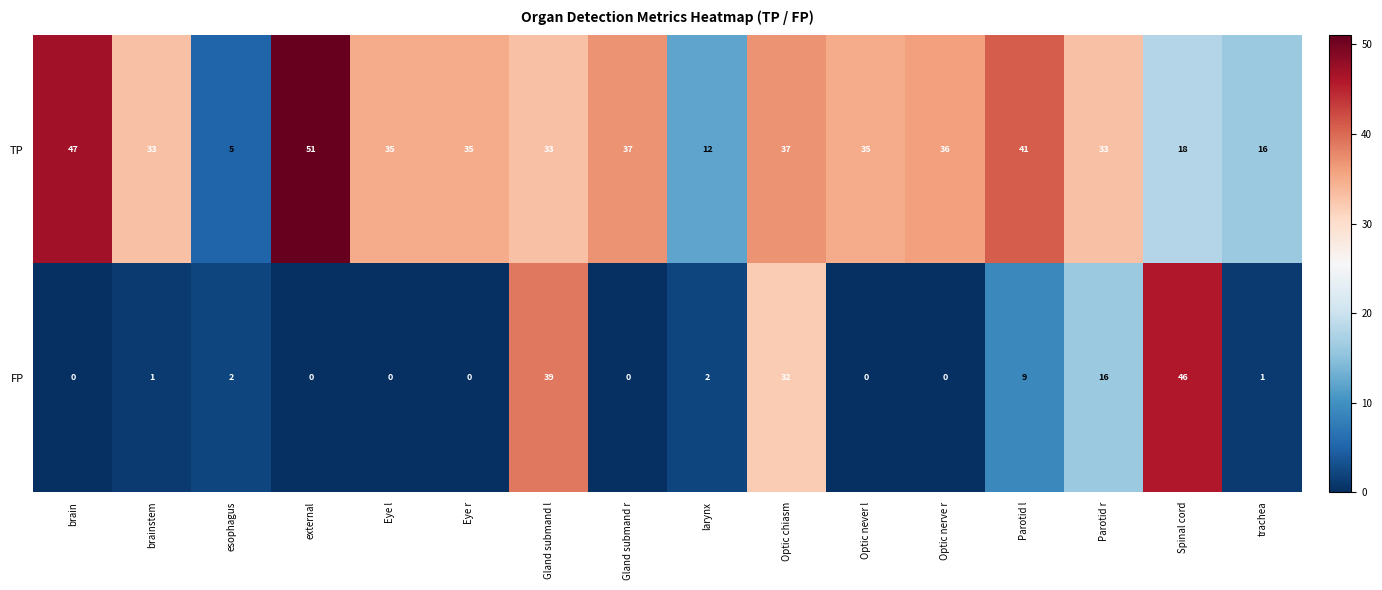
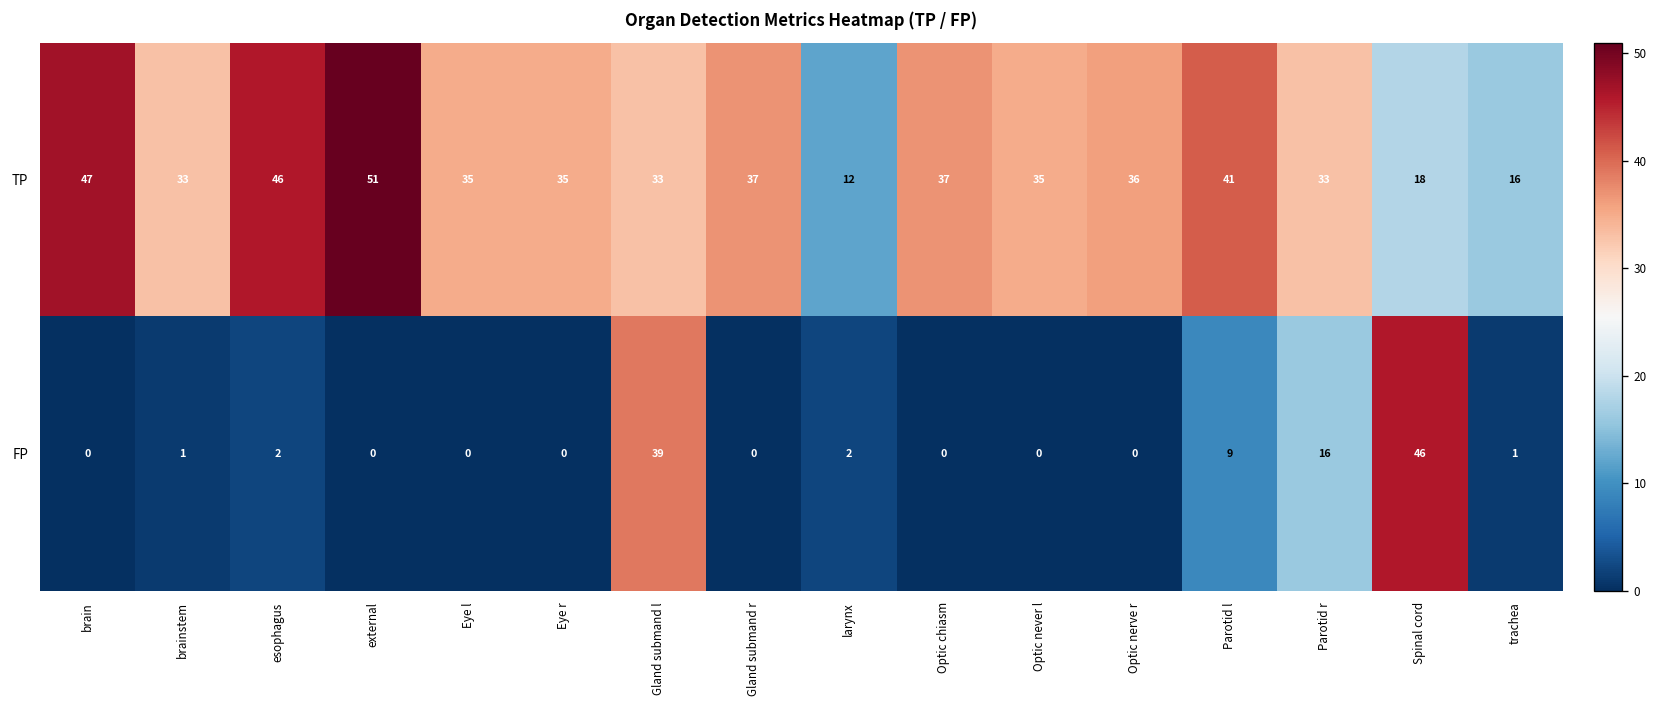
TP, esophagus: 5 -> 46
FP, Optic chiasm: 32 -> 0
